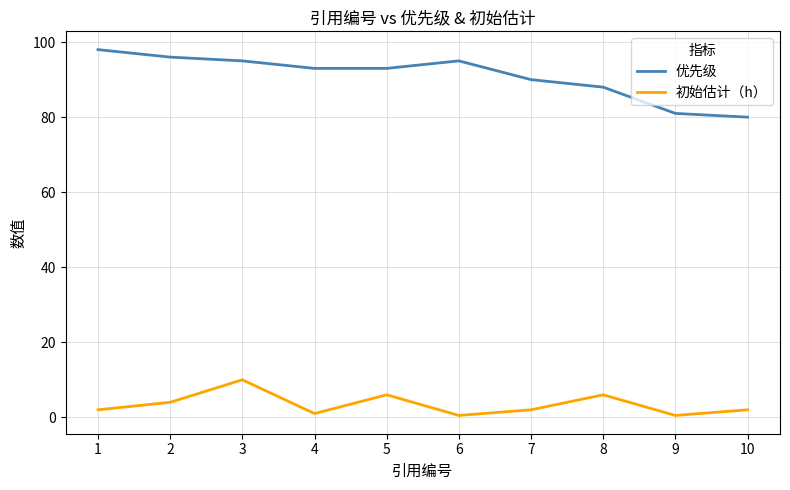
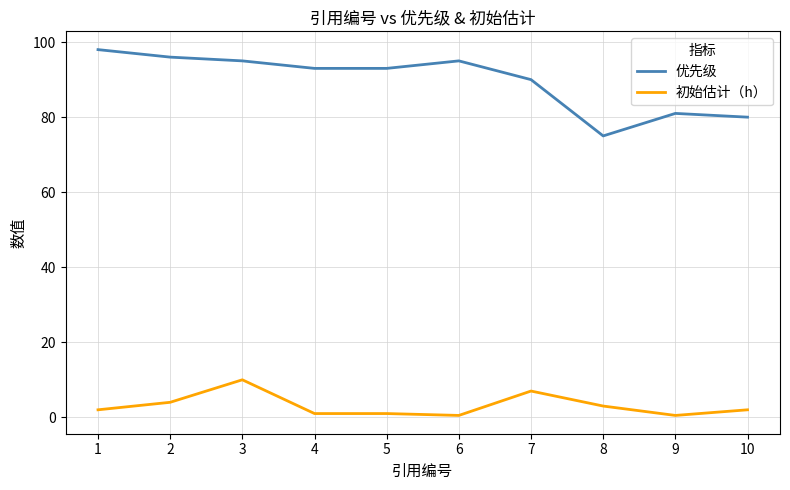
初始估计（h）, 5: 6 -> 1
初始估计（h）, 7: 2 -> 7
优先级, 8: 88 -> 75
初始估计（h）, 8: 6 -> 3
